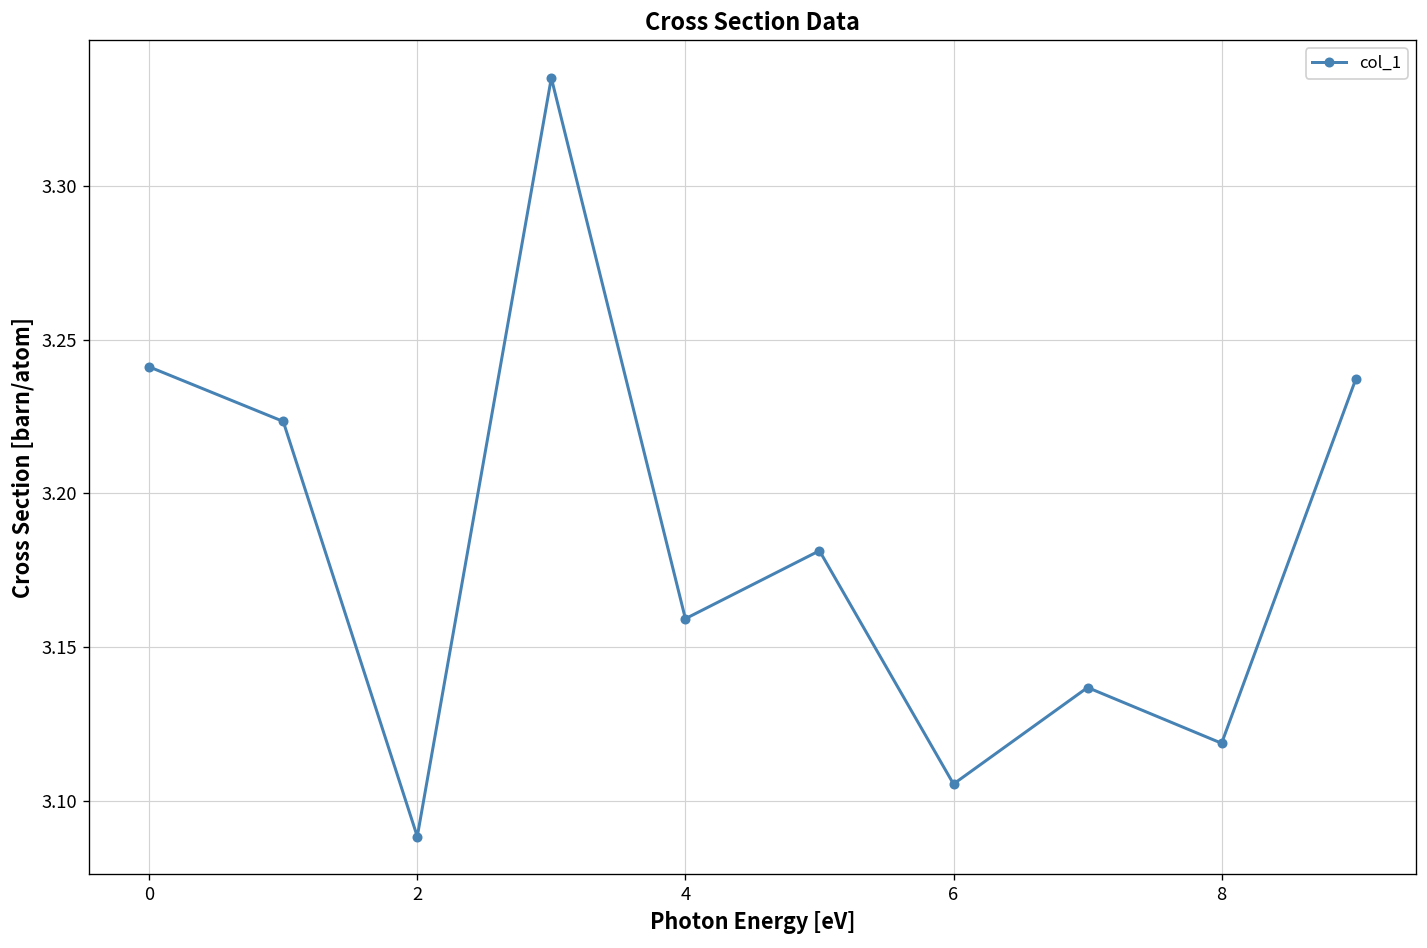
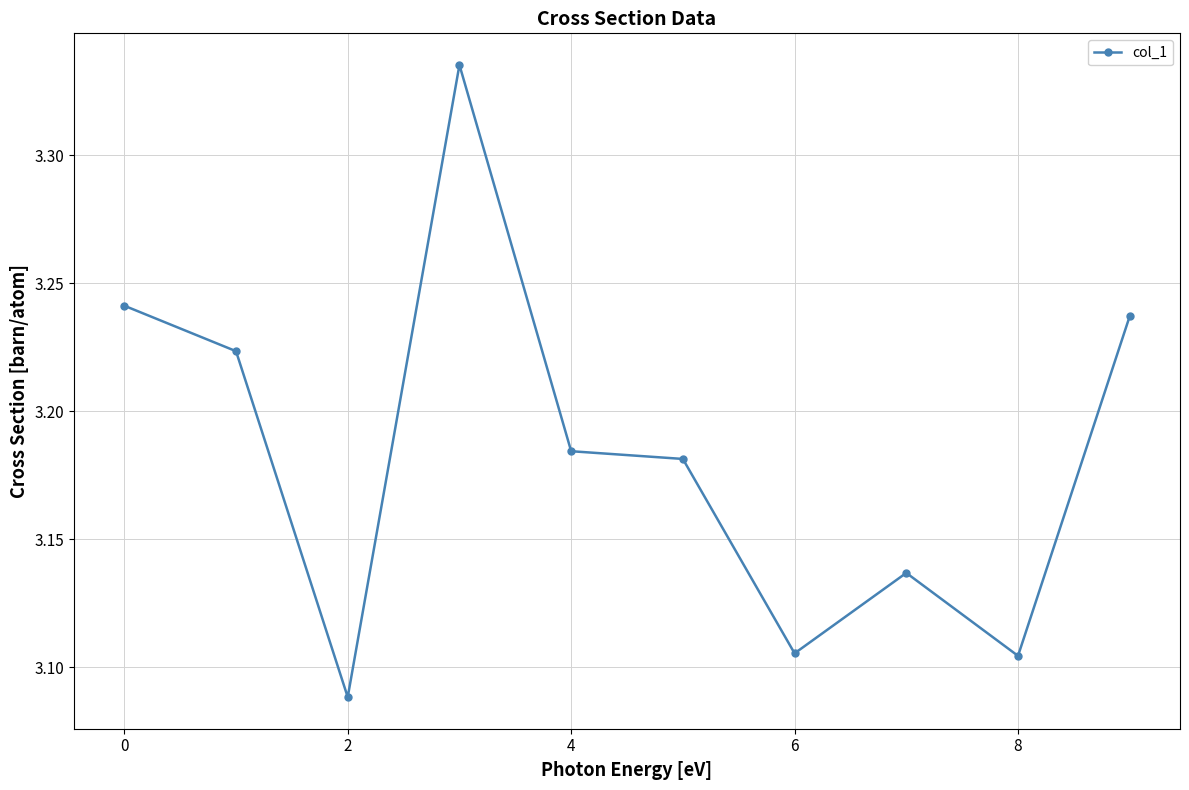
4: 3.159 -> 3.184
8: 3.119 -> 3.104
